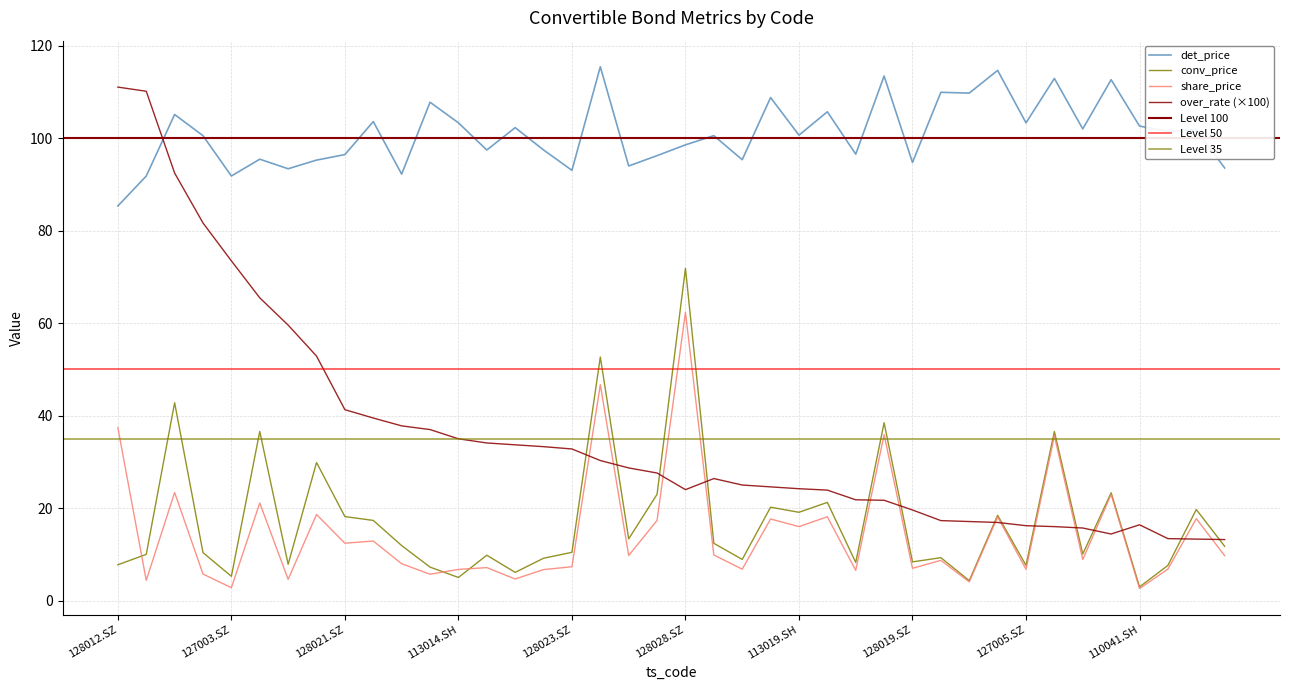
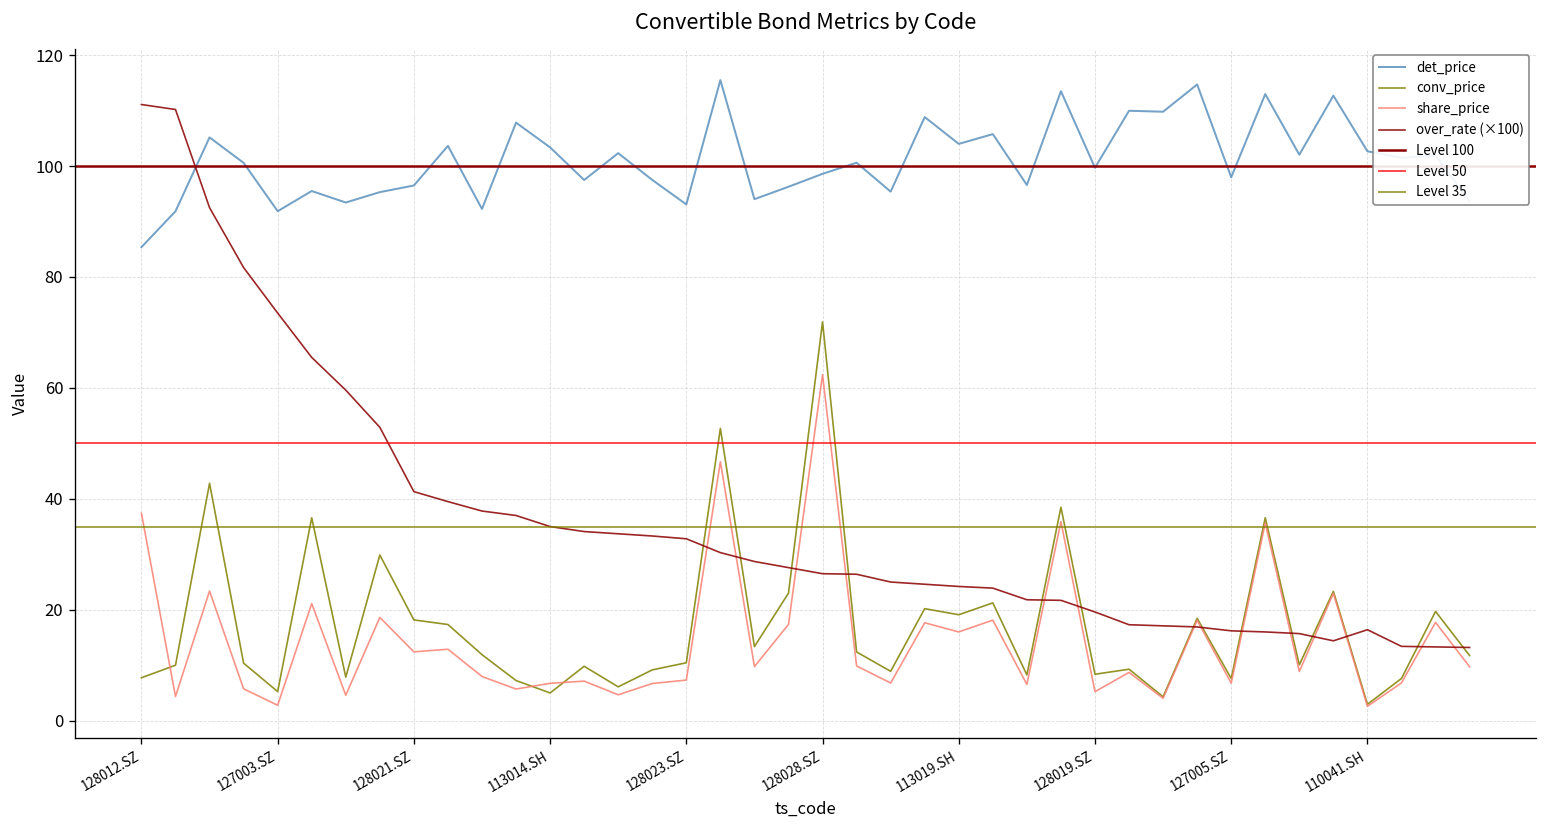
over_rate (×100), 128028.SZ: 24 -> 27
det_price, 113019.SH: 101 -> 104
det_price, 128019.SZ: 95 -> 100
share_price, 128019.SZ: 7 -> 5
det_price, 127005.SZ: 103 -> 98
